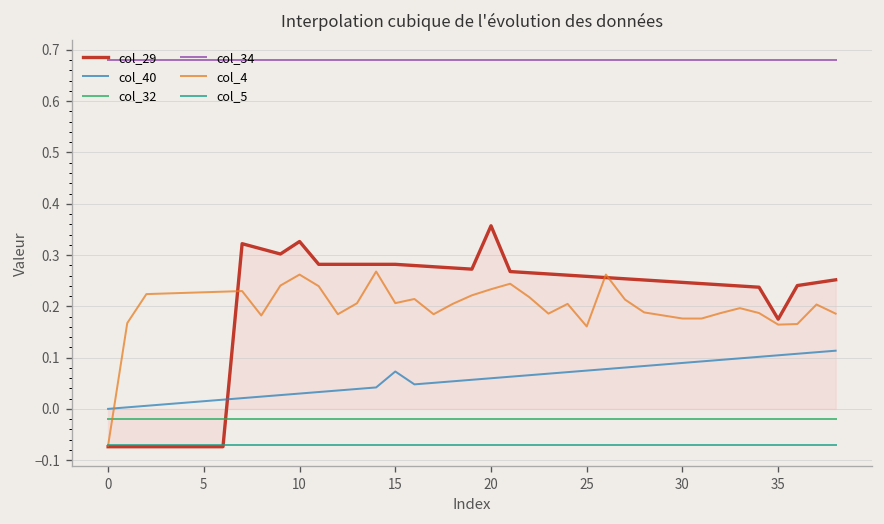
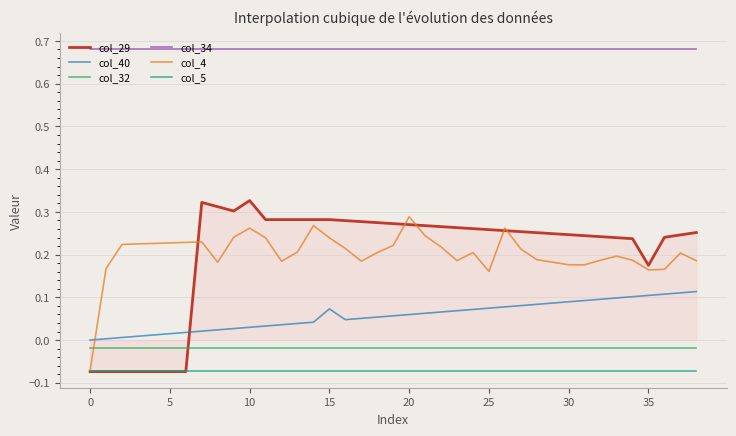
col_4, 15: 0.21 -> 0.24
col_29, 20: 0.36 -> 0.27
col_4, 20: 0.23 -> 0.29
